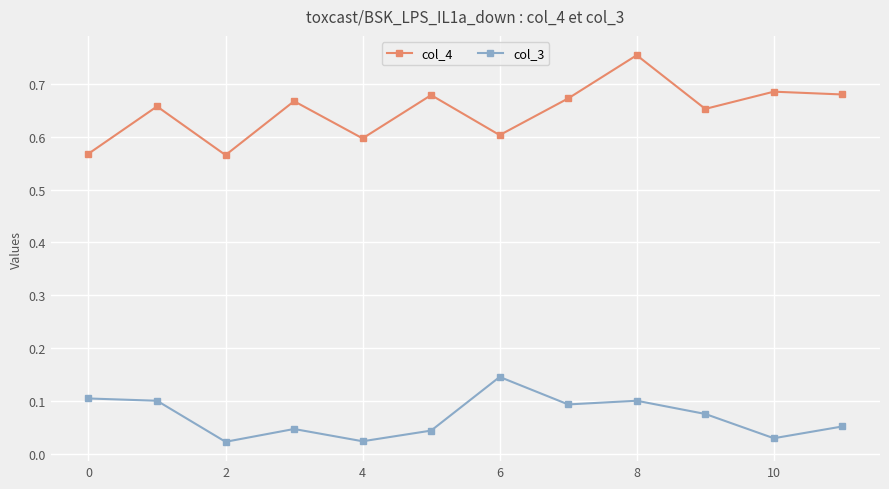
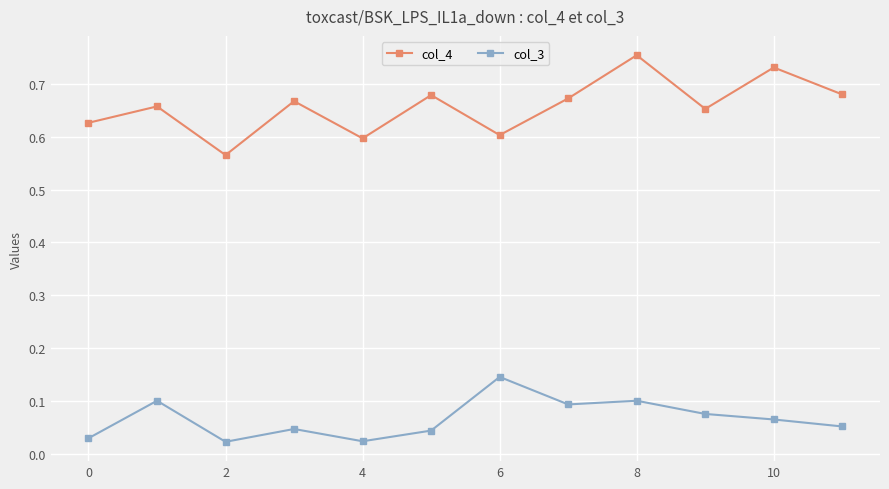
col_4, 0: 0.57 -> 0.63
col_3, 0: 0.10 -> 0.03
col_4, 10: 0.69 -> 0.73
col_3, 10: 0.03 -> 0.06
